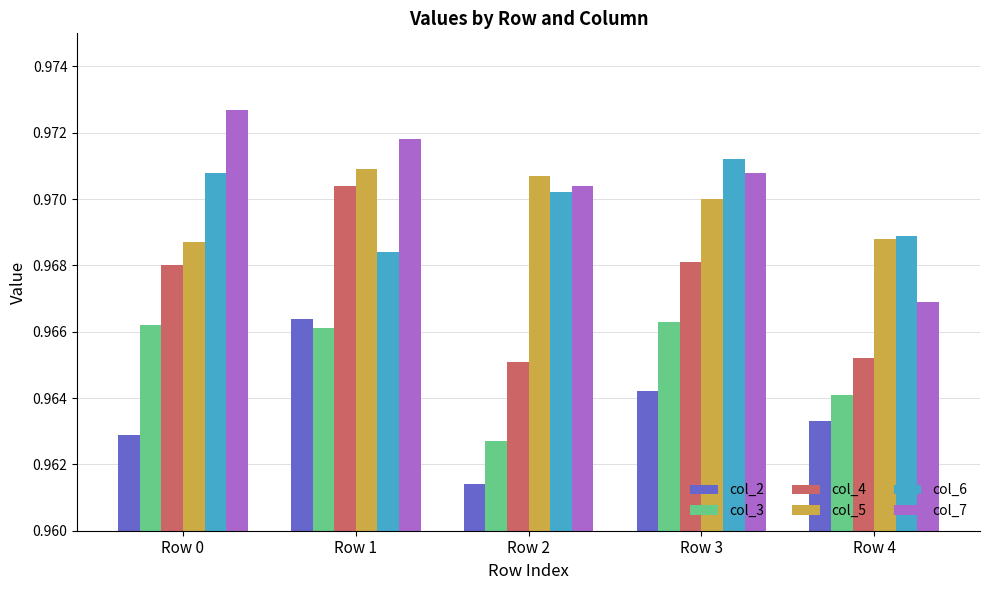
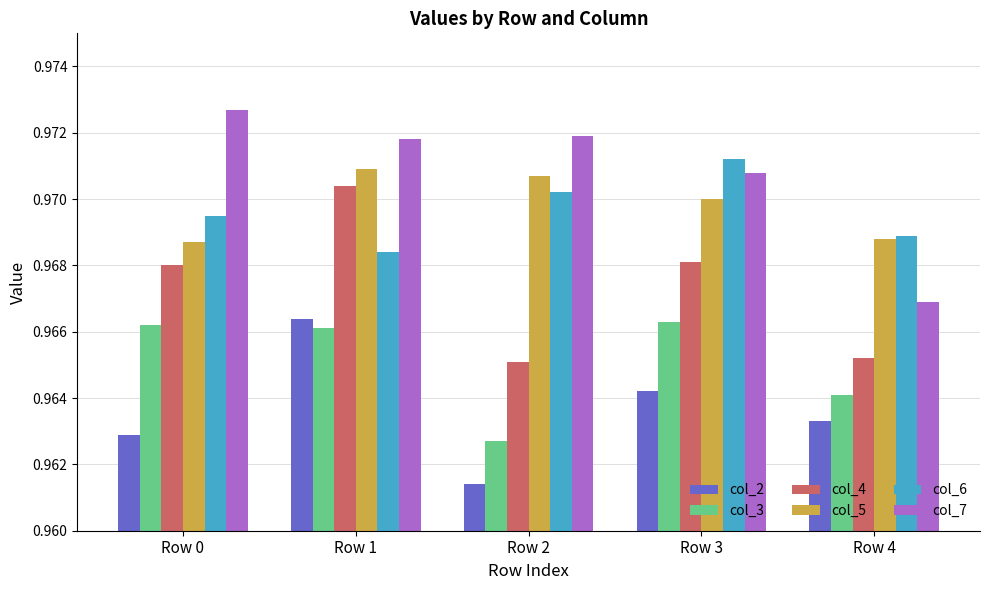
col_6, Row 0: 0.9708 -> 0.9695
col_7, Row 2: 0.9704 -> 0.9719
